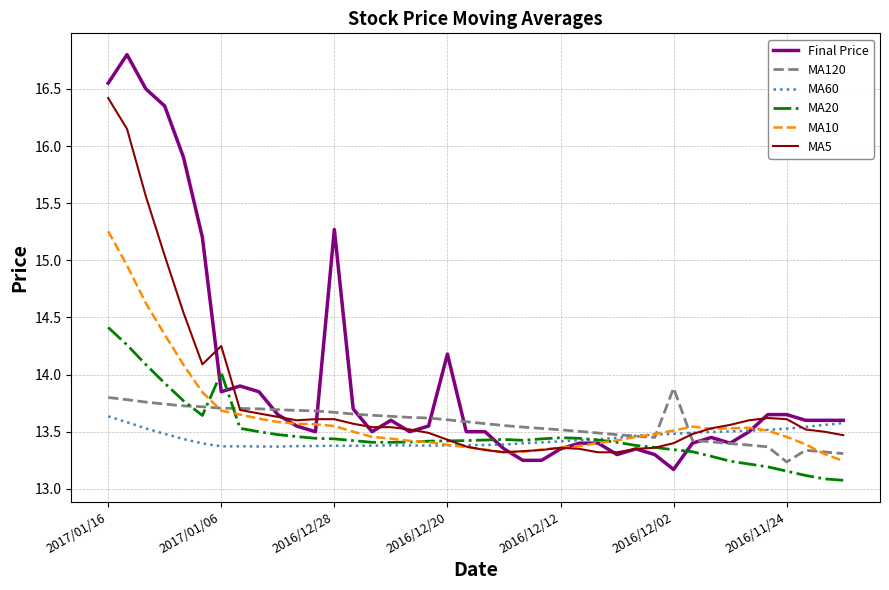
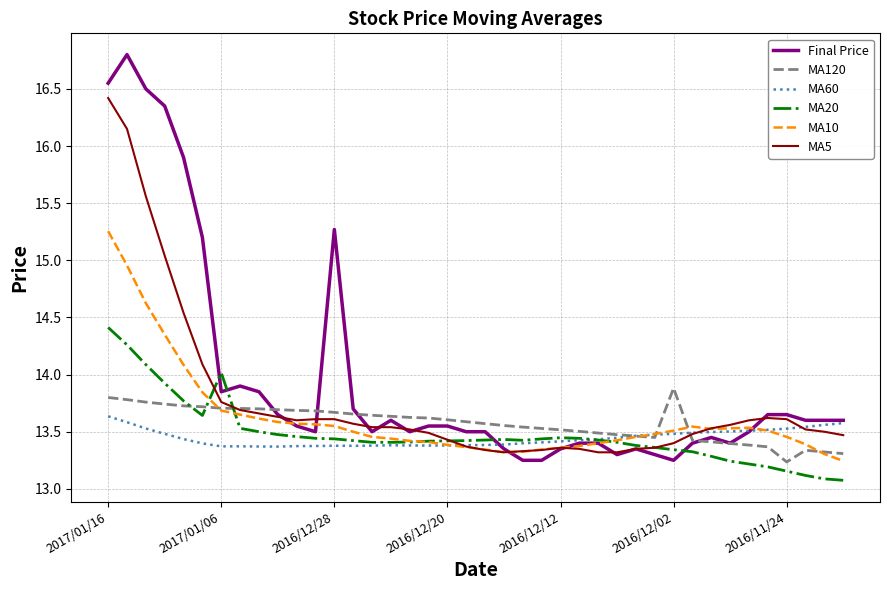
MA5, 2017/01/06: 14.25 -> 13.76
Final Price, 2016/12/20: 14.18 -> 13.55
Final Price, 2016/12/02: 13.17 -> 13.25
